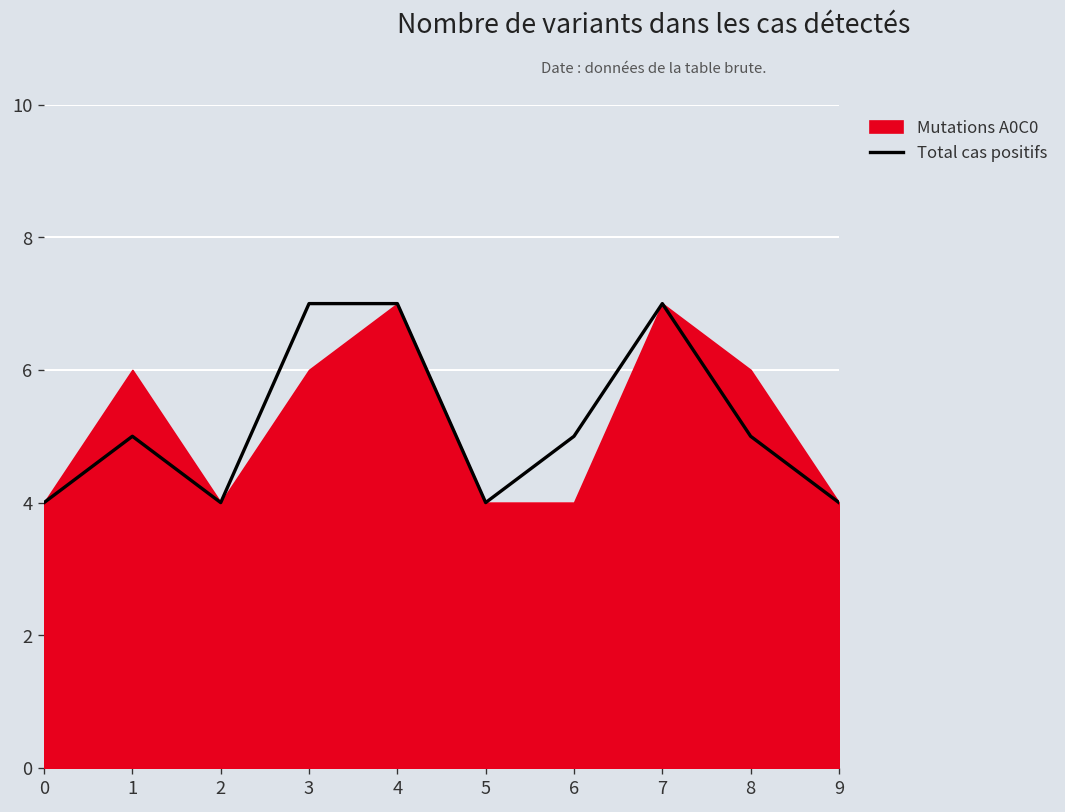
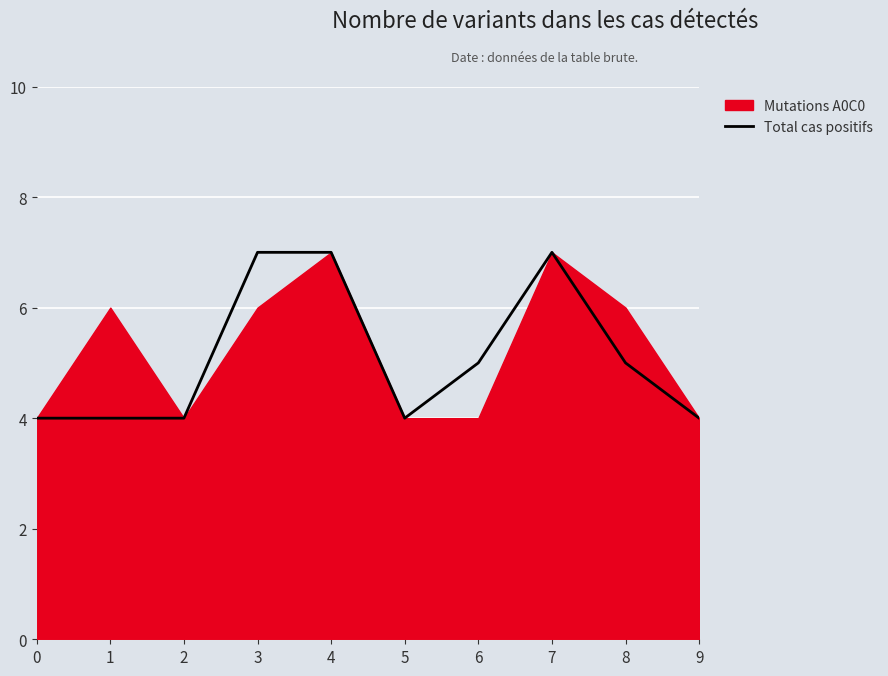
Total cas positifs, 1: 5 -> 4
